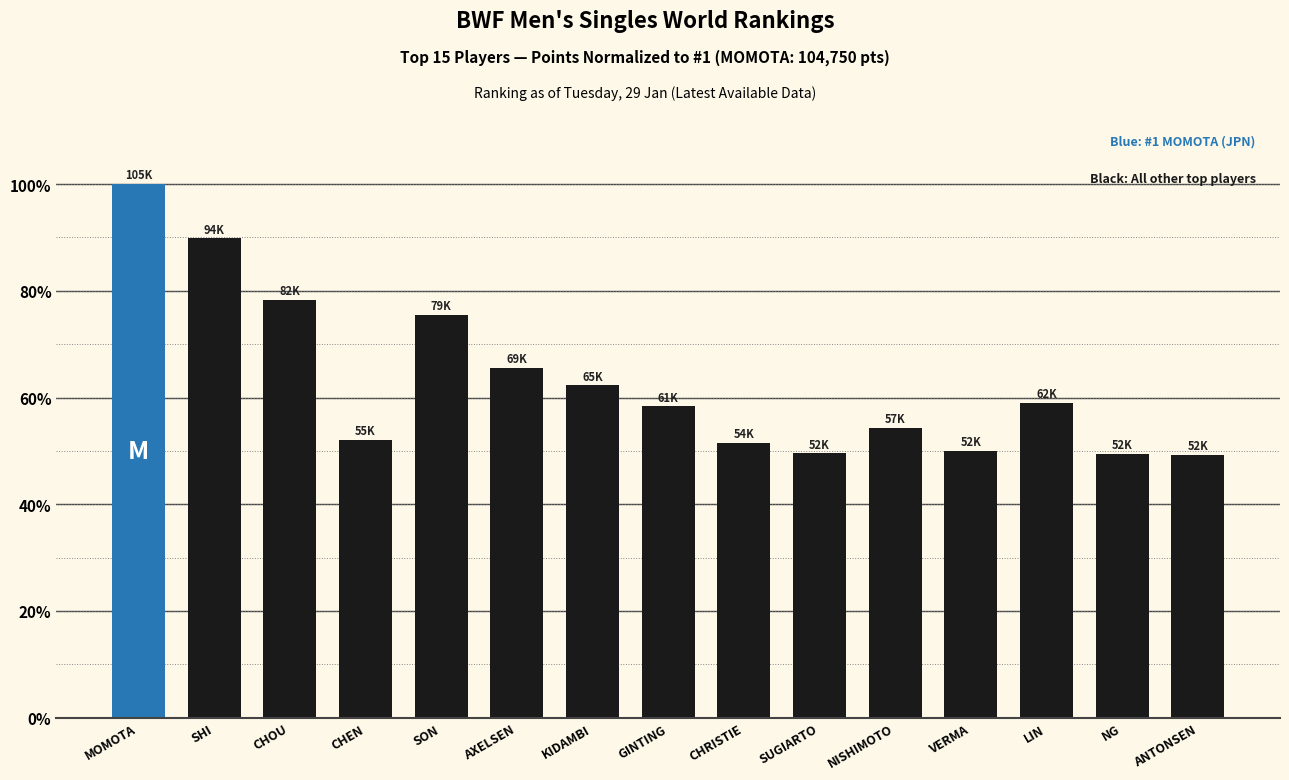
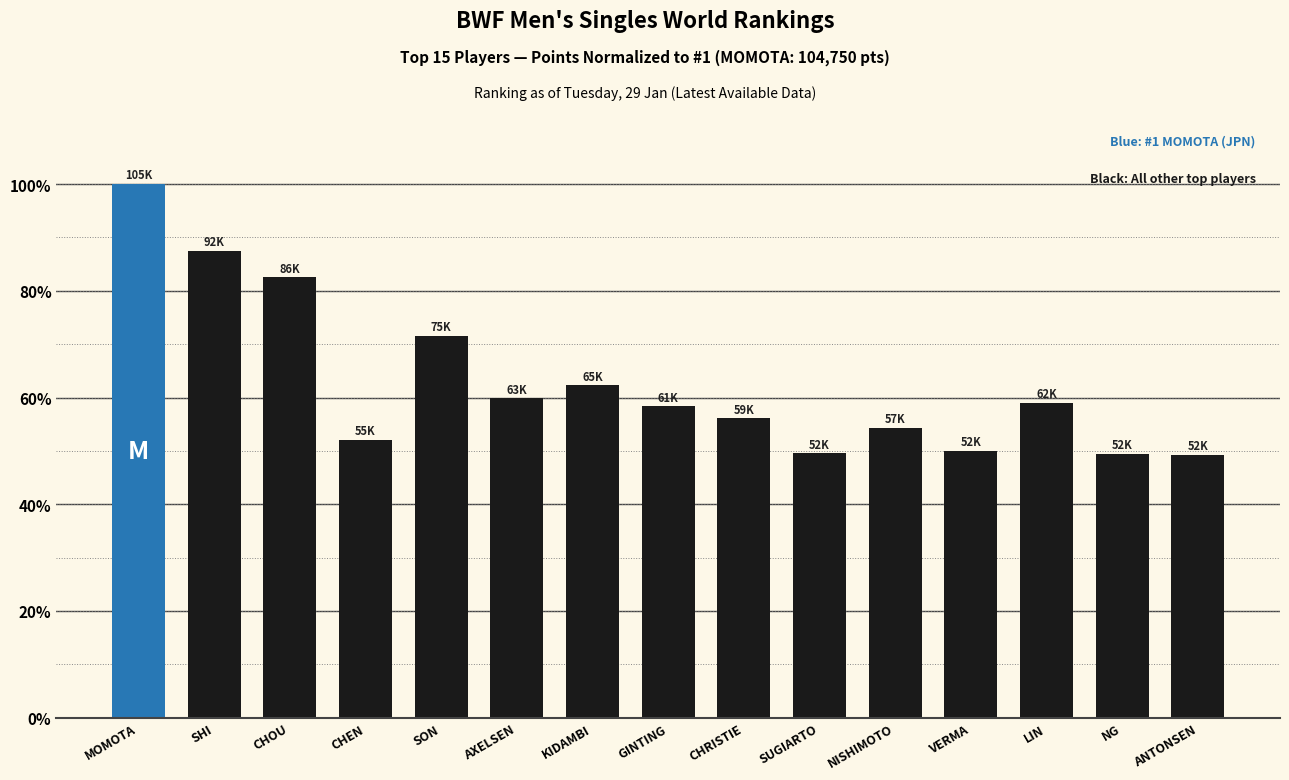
SHI: 94K -> 92K
CHOU: 82K -> 86K
SON: 79K -> 75K
AXELSEN: 69K -> 63K
CHRISTIE: 54K -> 59K
